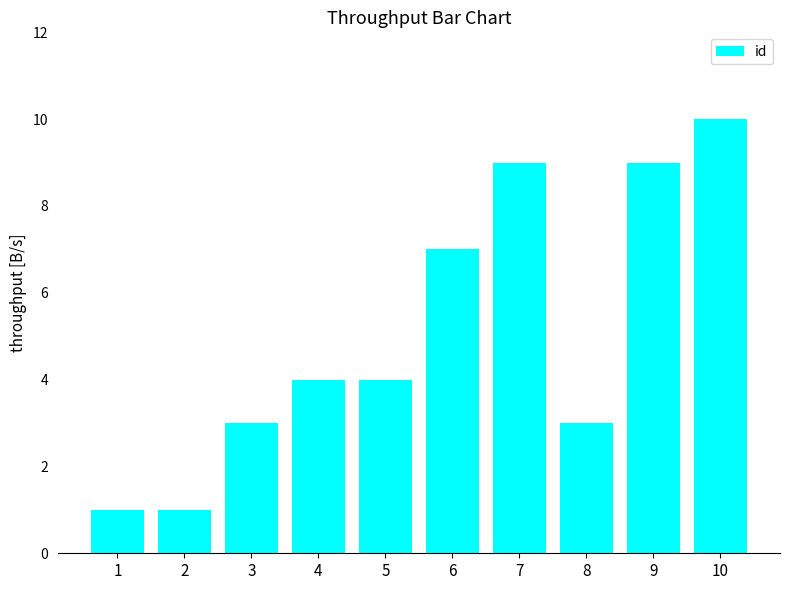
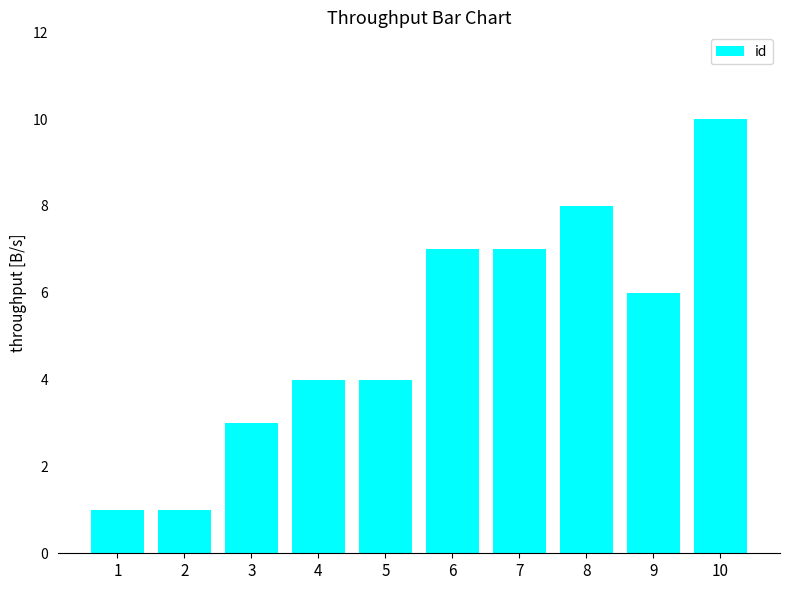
7: 9 -> 7
8: 3 -> 8
9: 9 -> 6
